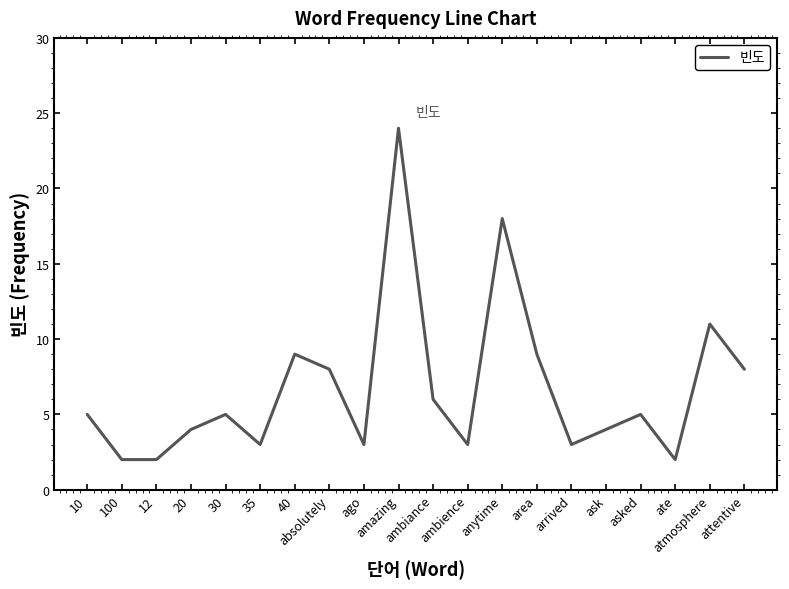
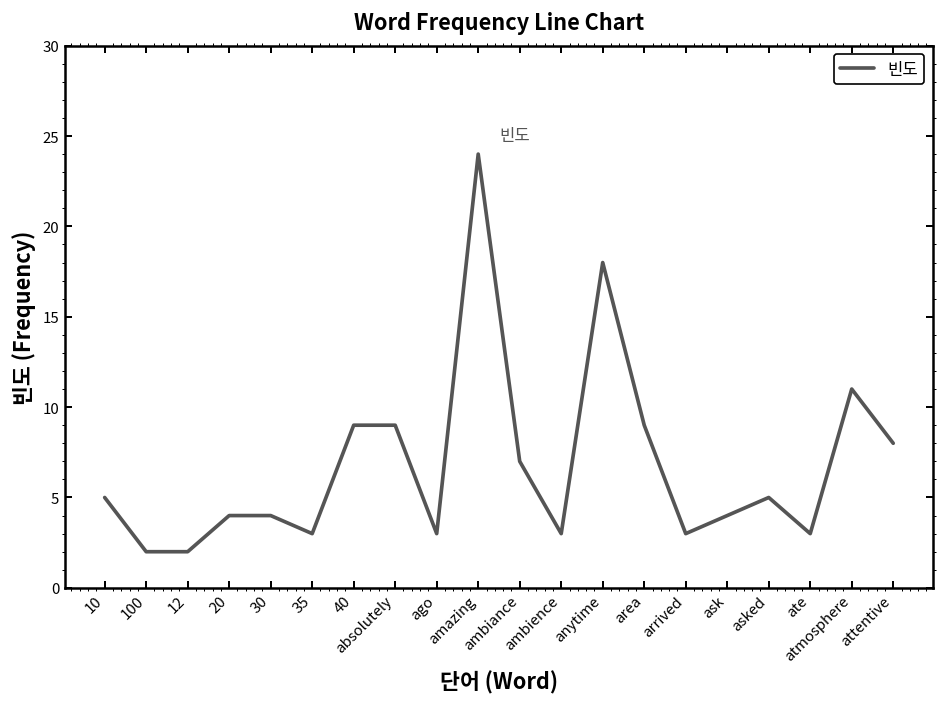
30: 5 -> 4
absolutely: 8 -> 9
ambiance: 6 -> 7
ate: 2 -> 3
